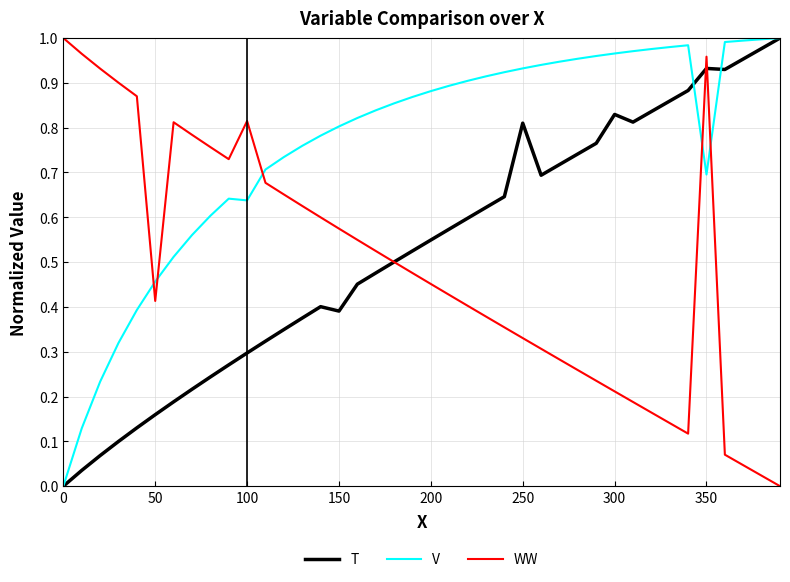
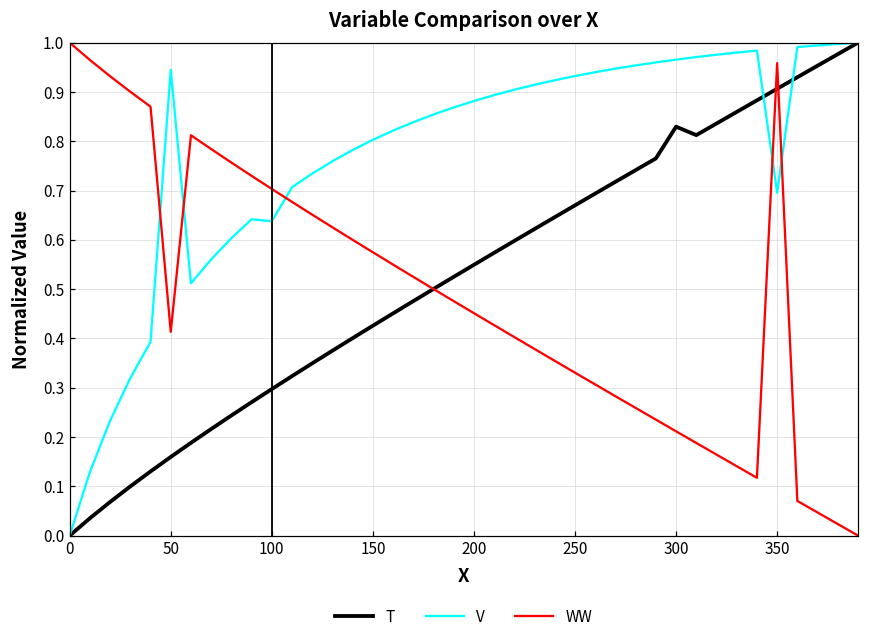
V, 50: 0.46 -> 0.94
WW, 100: 0.81 -> 0.70
T, 150: 0.39 -> 0.43
T, 250: 0.81 -> 0.67
T, 350: 0.93 -> 0.91
